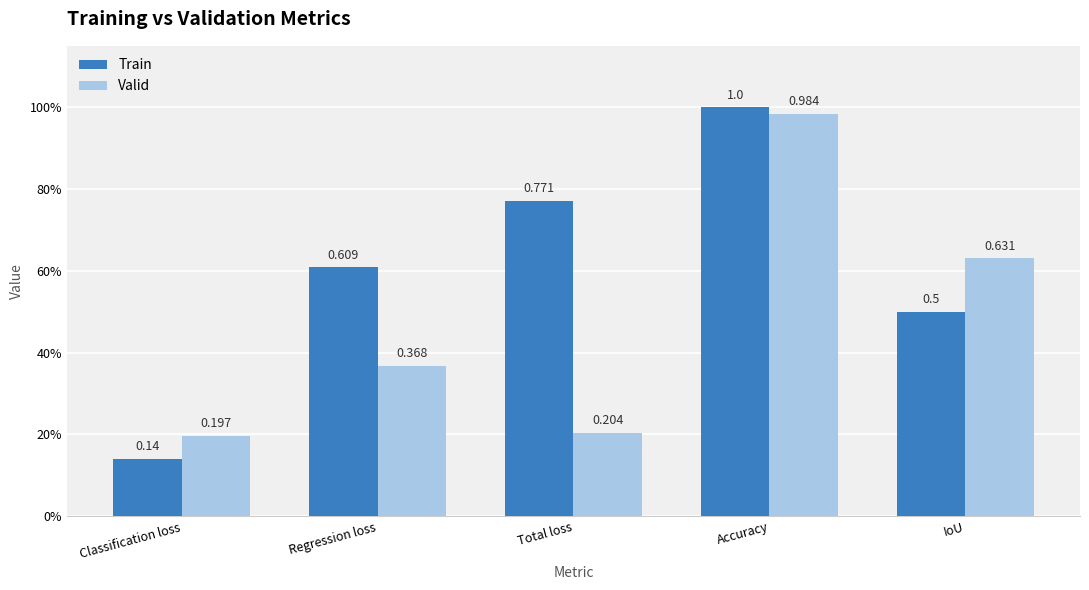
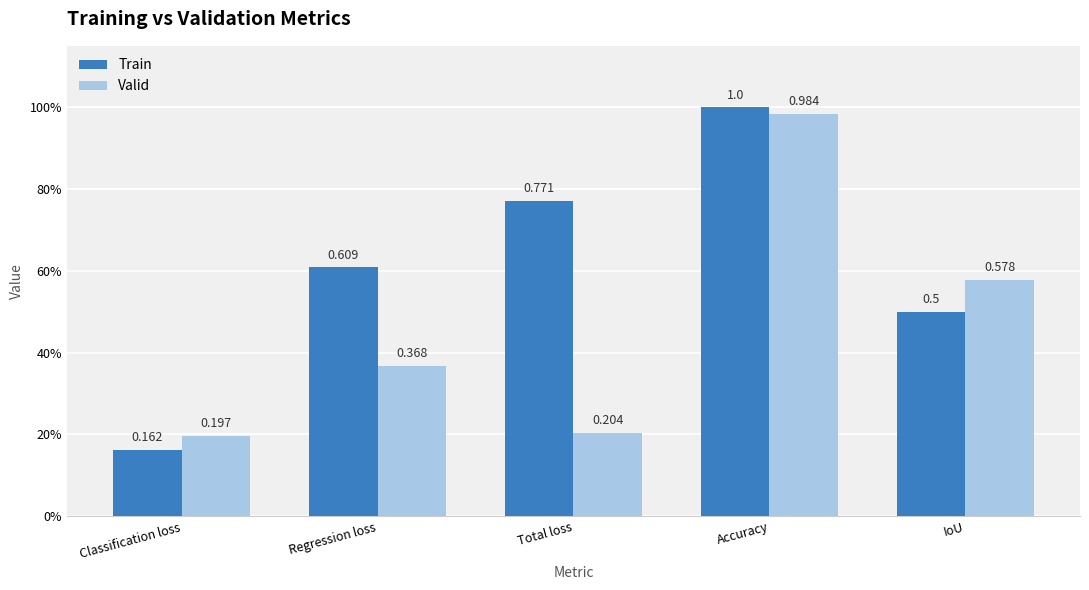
Train, Classification loss: 0.14 -> 0.162
Valid, IoU: 0.631 -> 0.578
